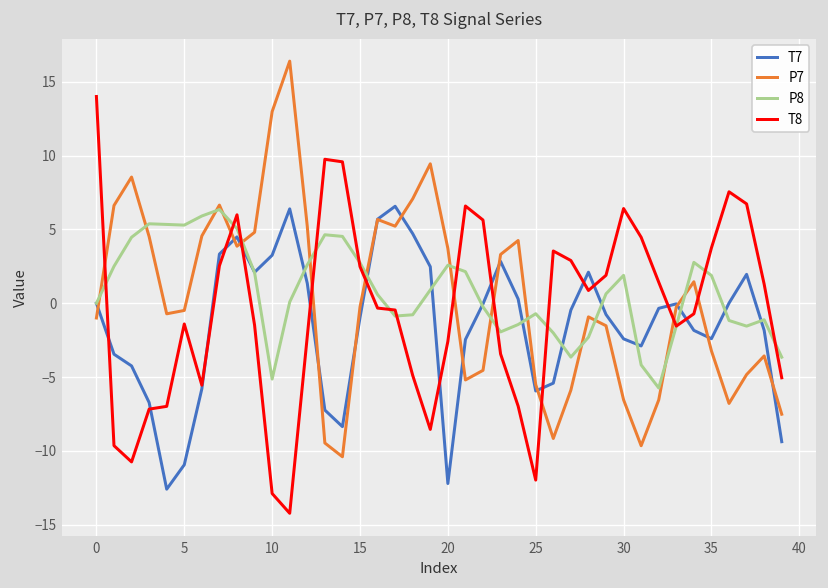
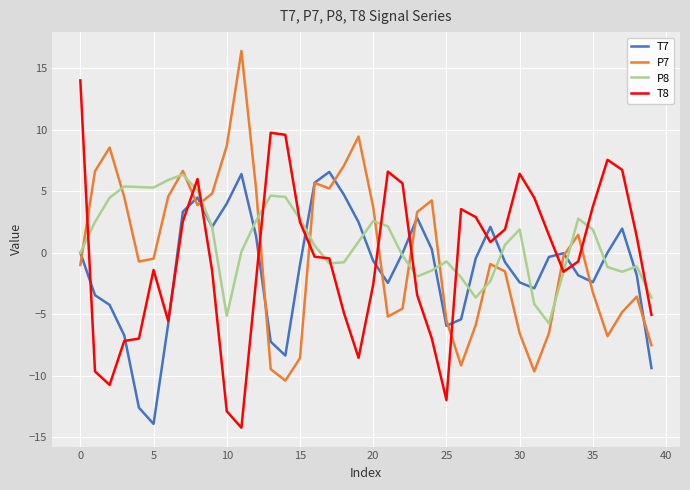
T7, 5: -10.9 -> -13.9
T7, 10: 3.2 -> 4.0
P7, 10: 13.0 -> 8.7
P7, 15: -0.3 -> -8.6
T7, 20: -12.2 -> -0.7
